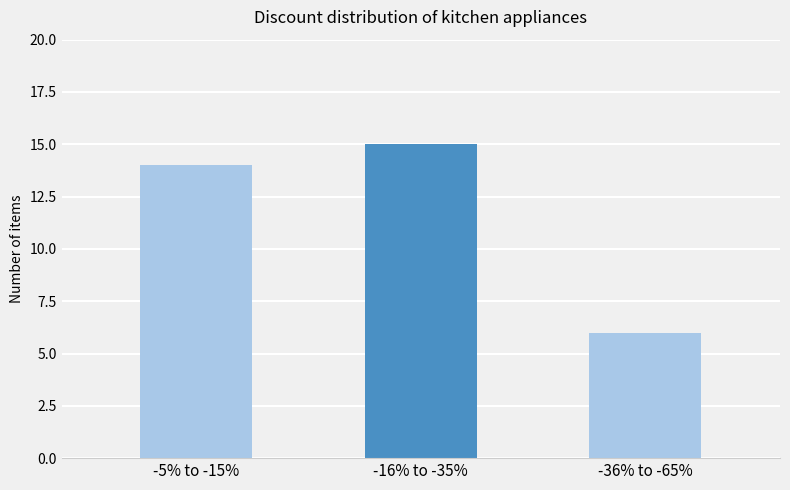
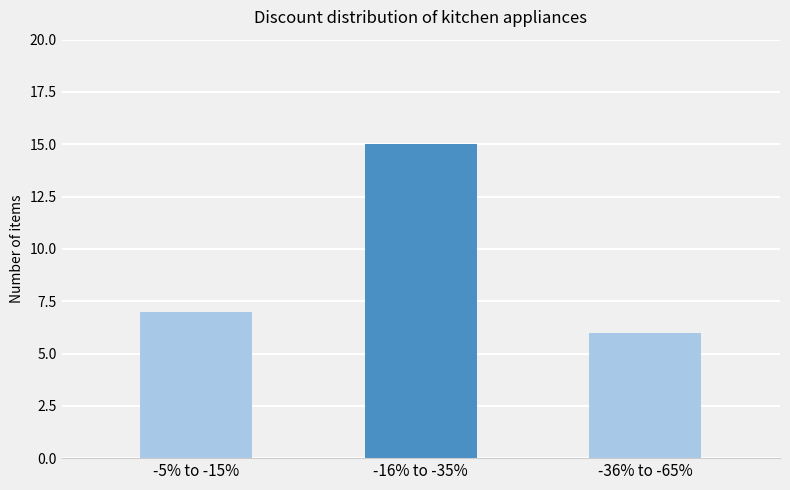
-5% to -15%: 14 -> 7
